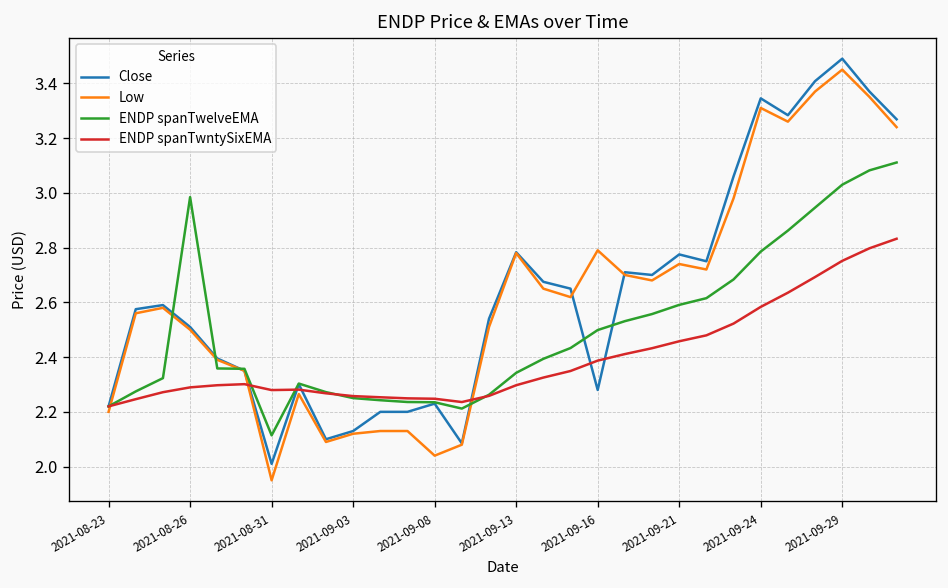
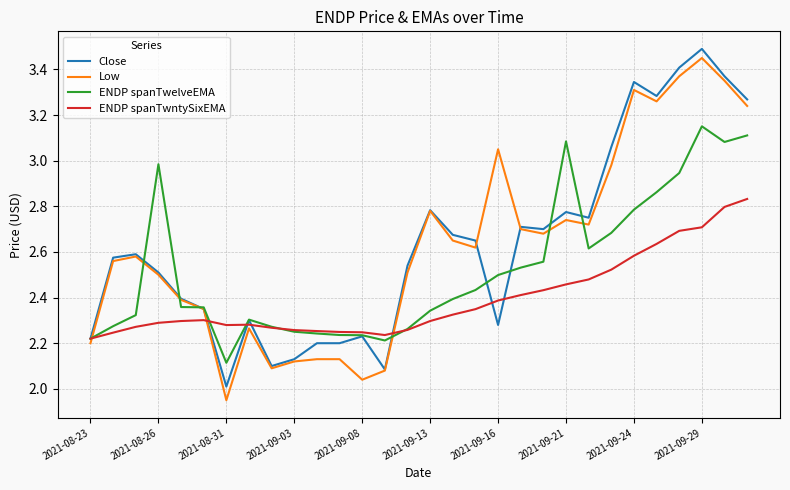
Low, 2021-09-16: 2.79 -> 3.05
ENDP spanTwelveEMA, 2021-09-21: 2.59 -> 3.08
ENDP spanTwelveEMA, 2021-09-29: 3.03 -> 3.15
ENDP spanTwntySixEMA, 2021-09-29: 2.75 -> 2.71
